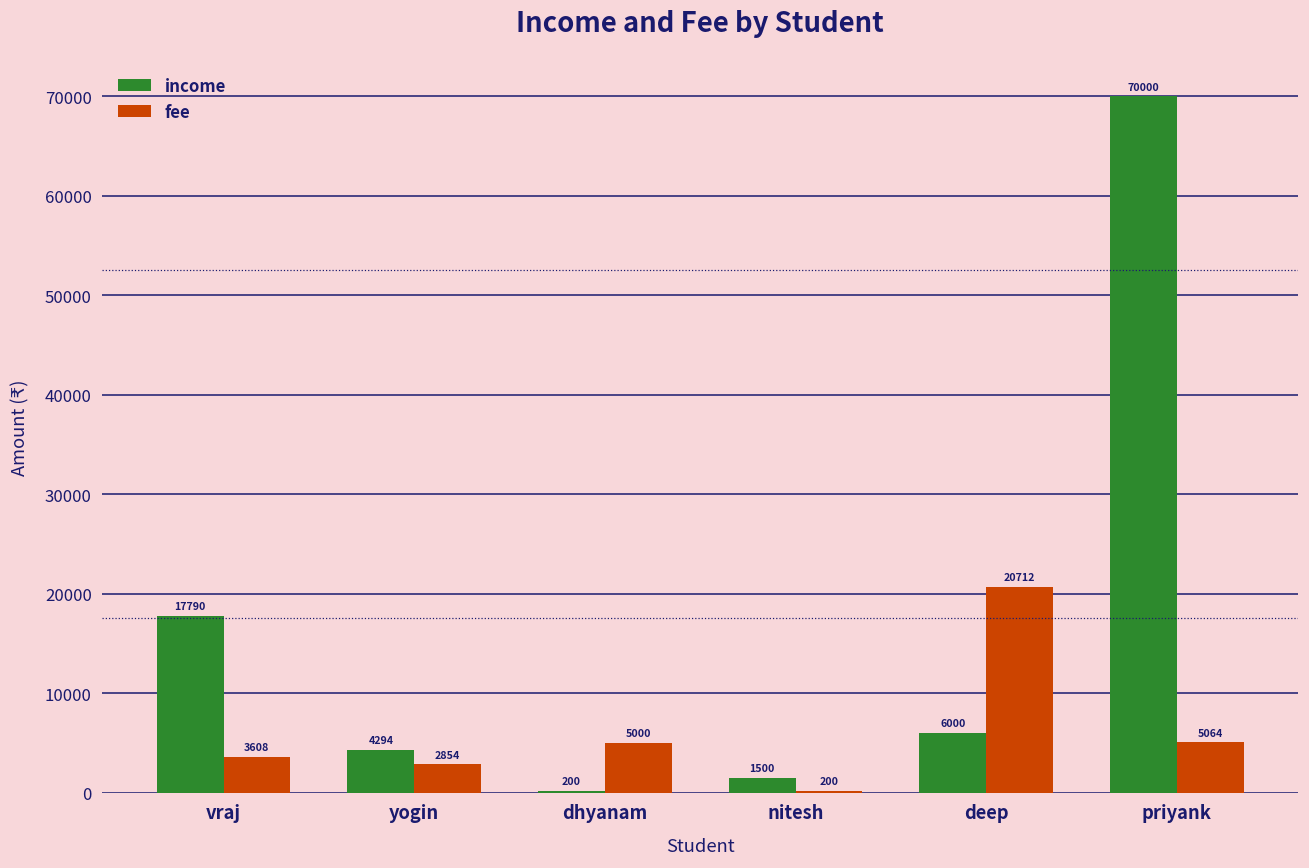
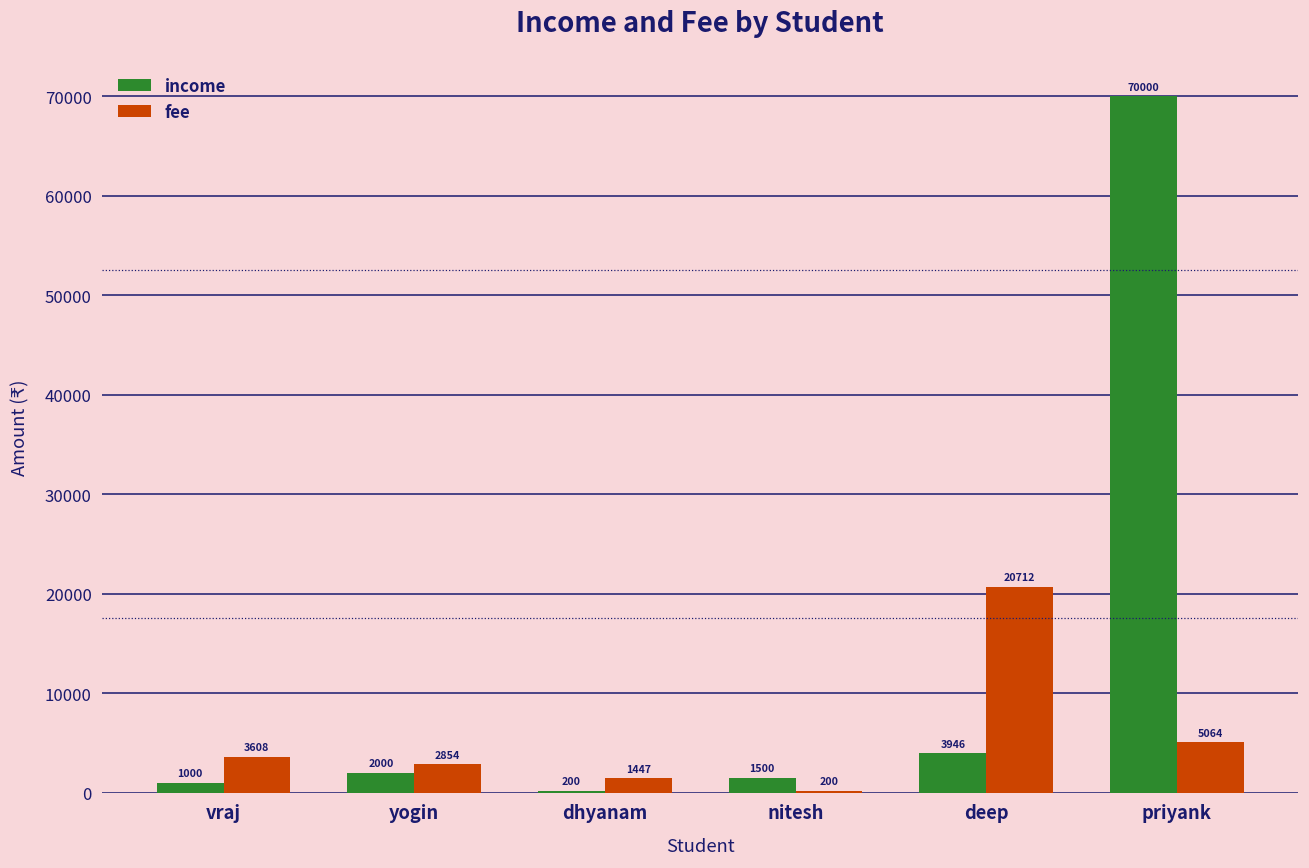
income, vraj: 17790 -> 1000
income, yogin: 4294 -> 2000
fee, dhyanam: 5000 -> 1447
income, deep: 6000 -> 3946
